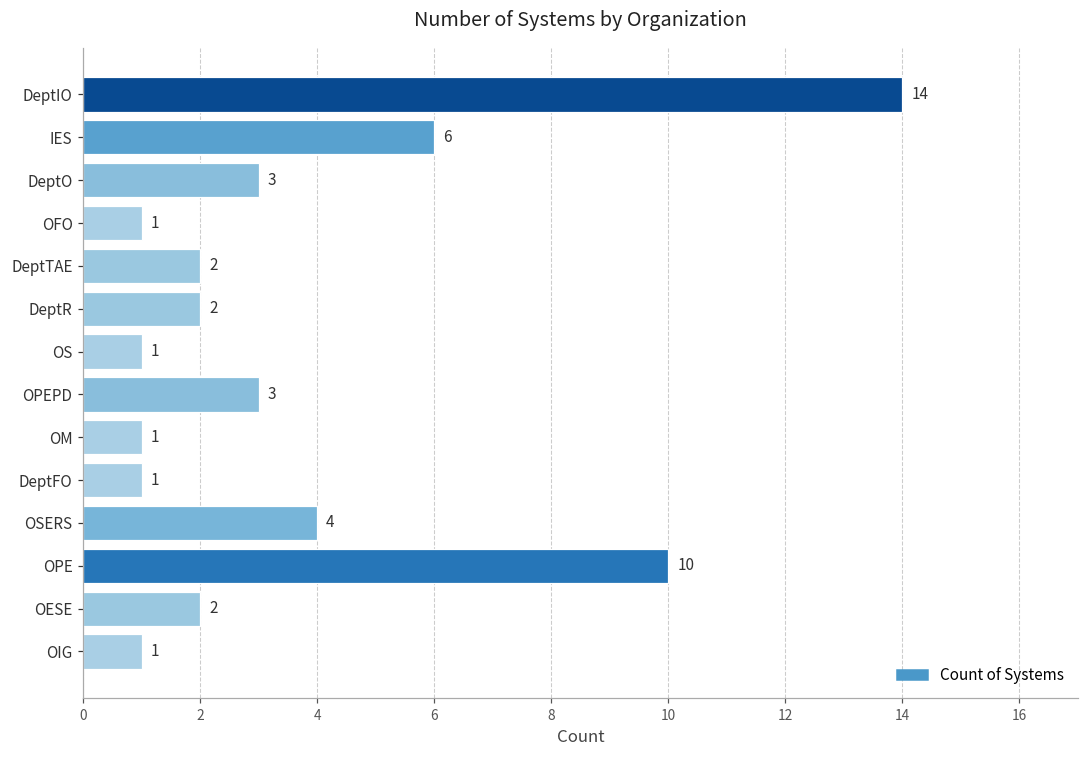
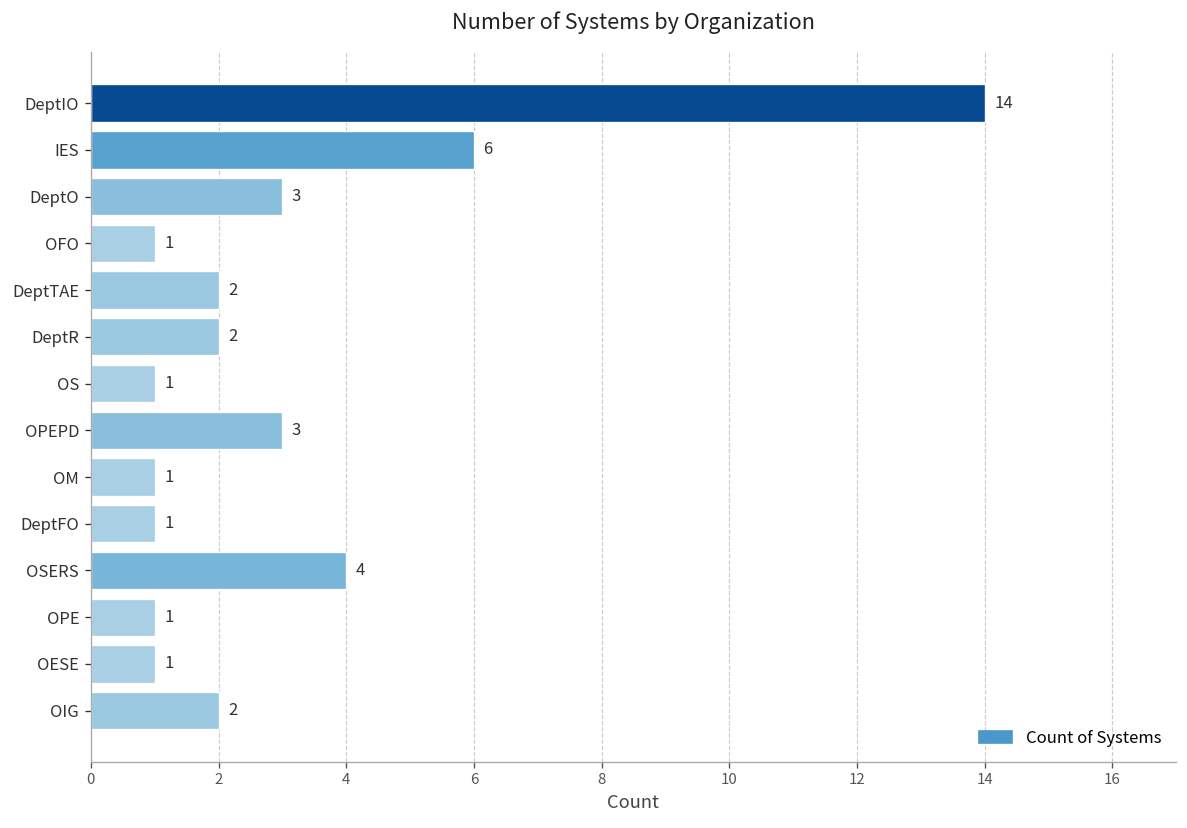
OPE: 10 -> 1
OESE: 2 -> 1
OIG: 1 -> 2
